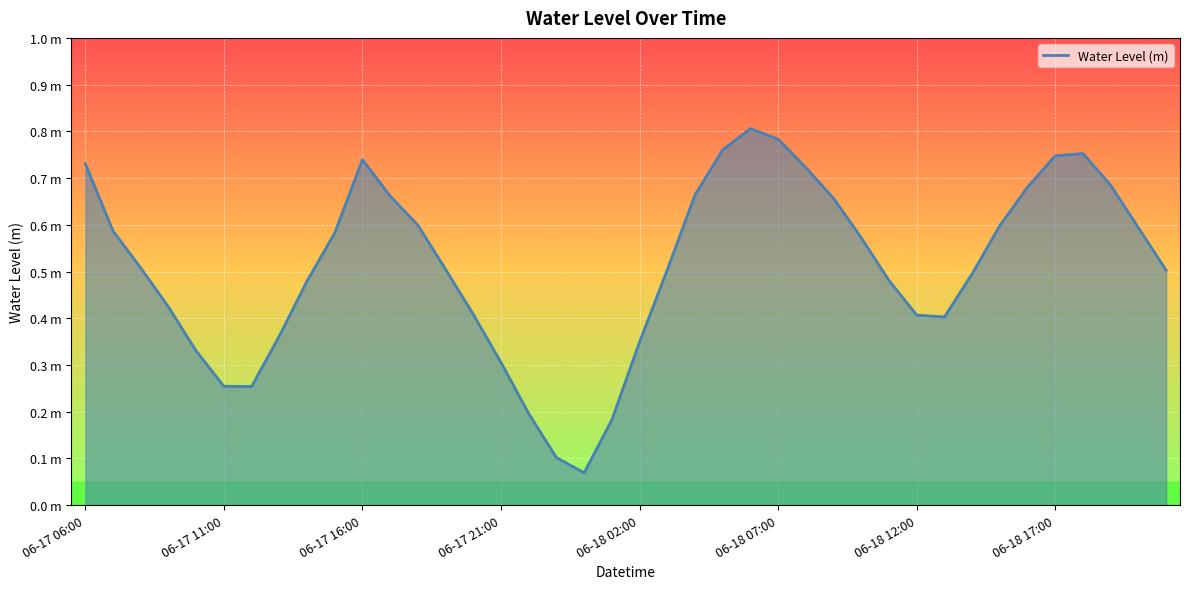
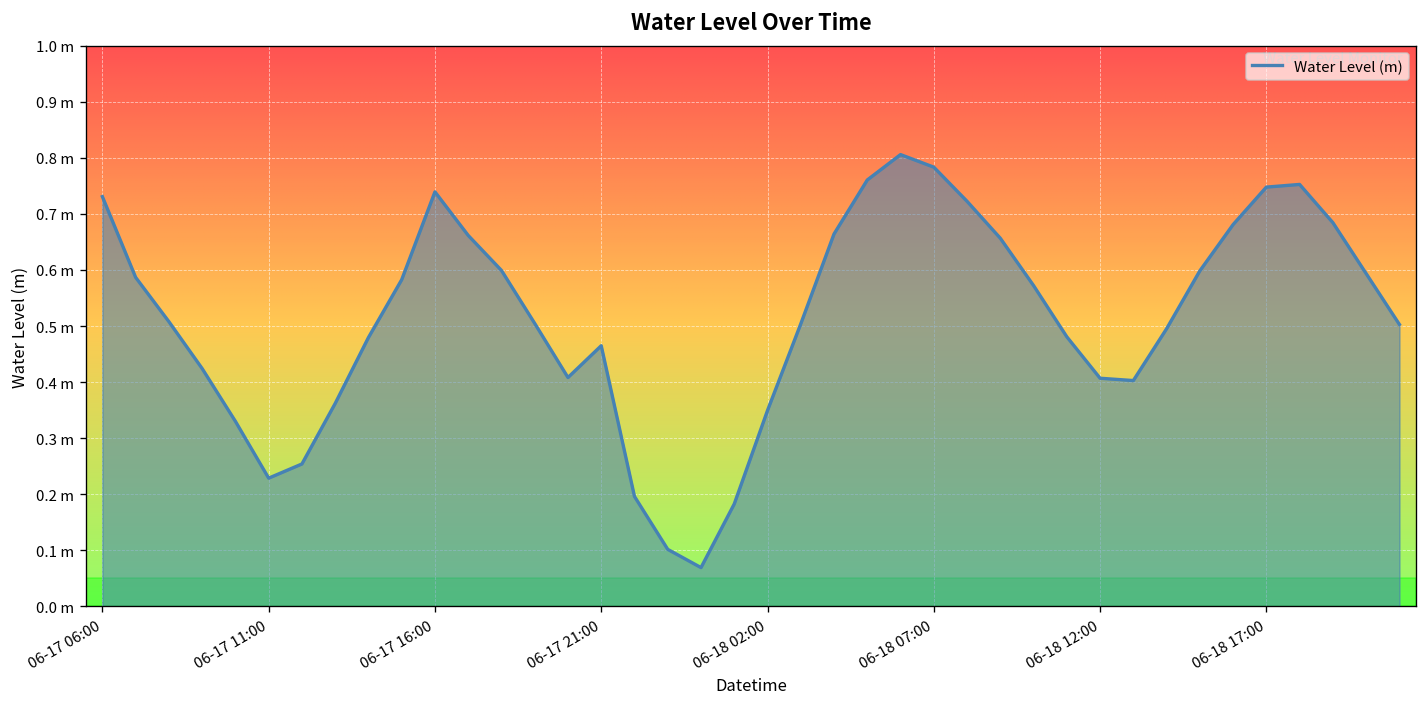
06-17 11:00: 0.25 m -> 0.23 m
06-17 21:00: 0.31 m -> 0.46 m
